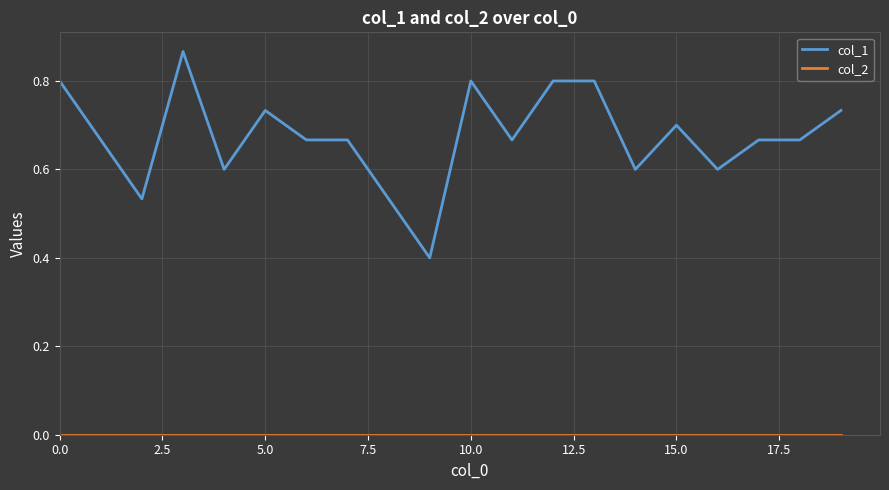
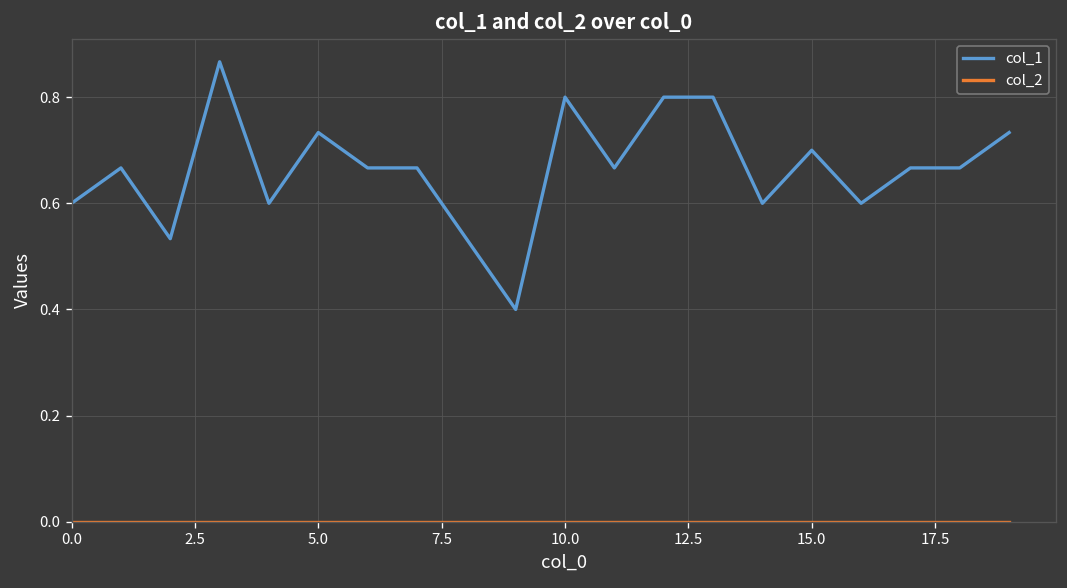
col_1, 0.0: 0.8 -> 0.6
